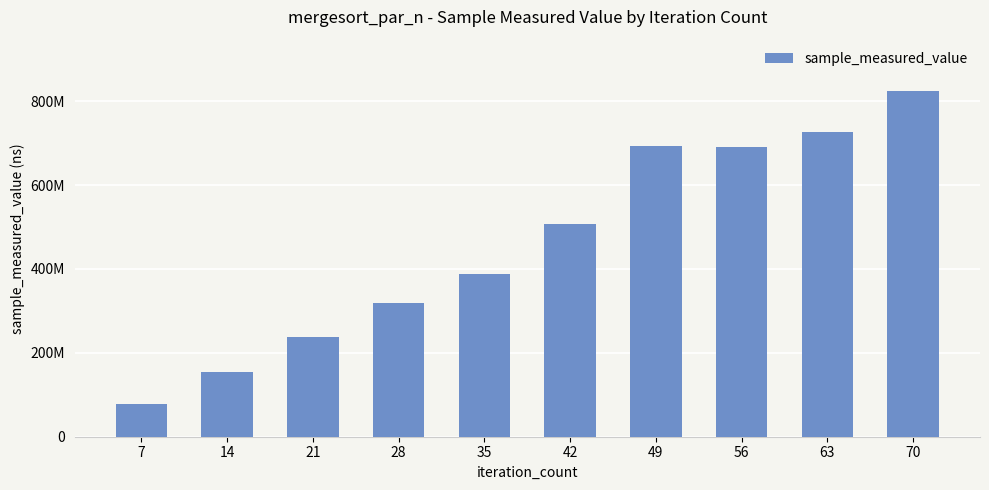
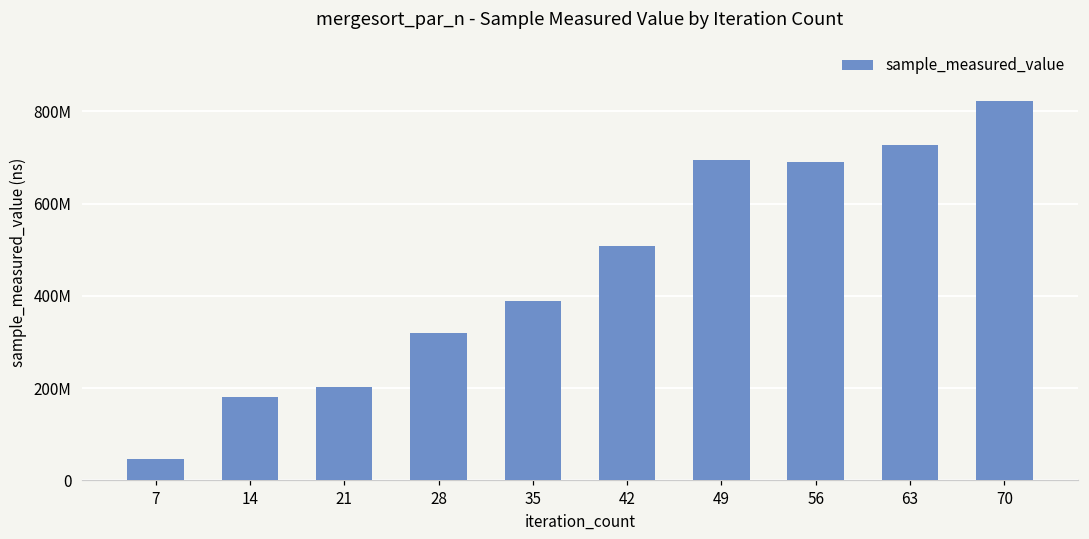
7: 80000000 -> 50000000
14: 160000000 -> 180000000
21: 240000000 -> 200000000
